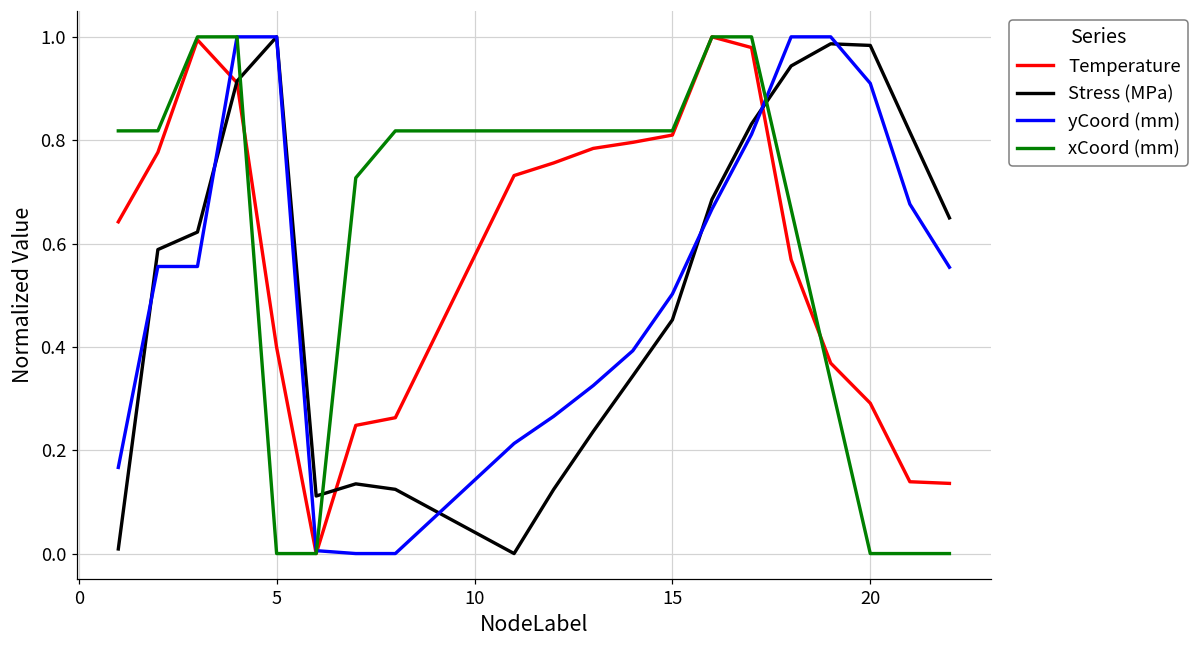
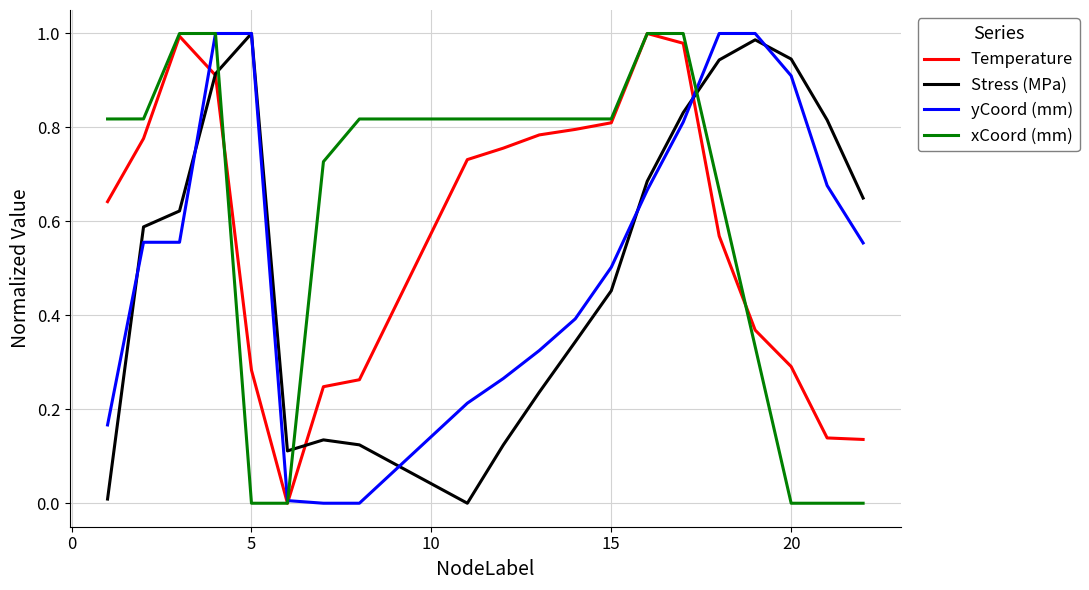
Temperature, 5: 0.40 -> 0.28
Stress (MPa), 20: 0.98 -> 0.95
